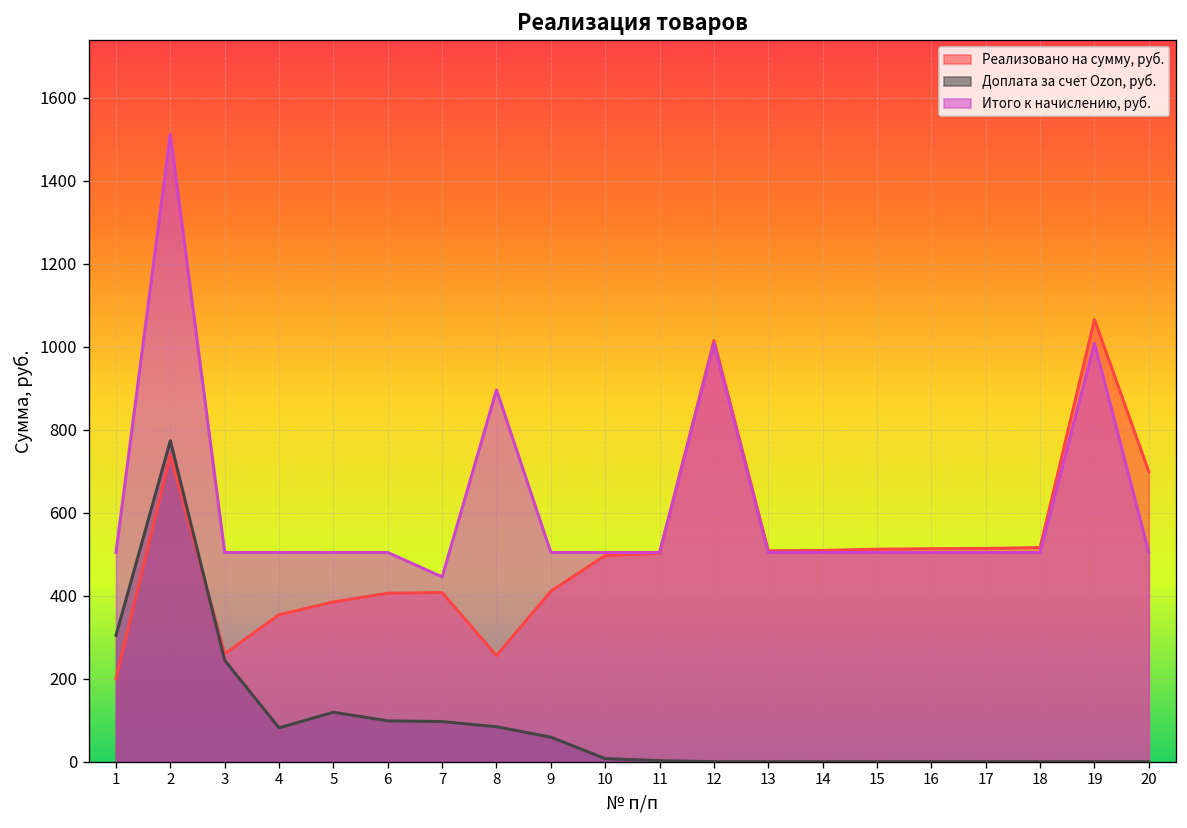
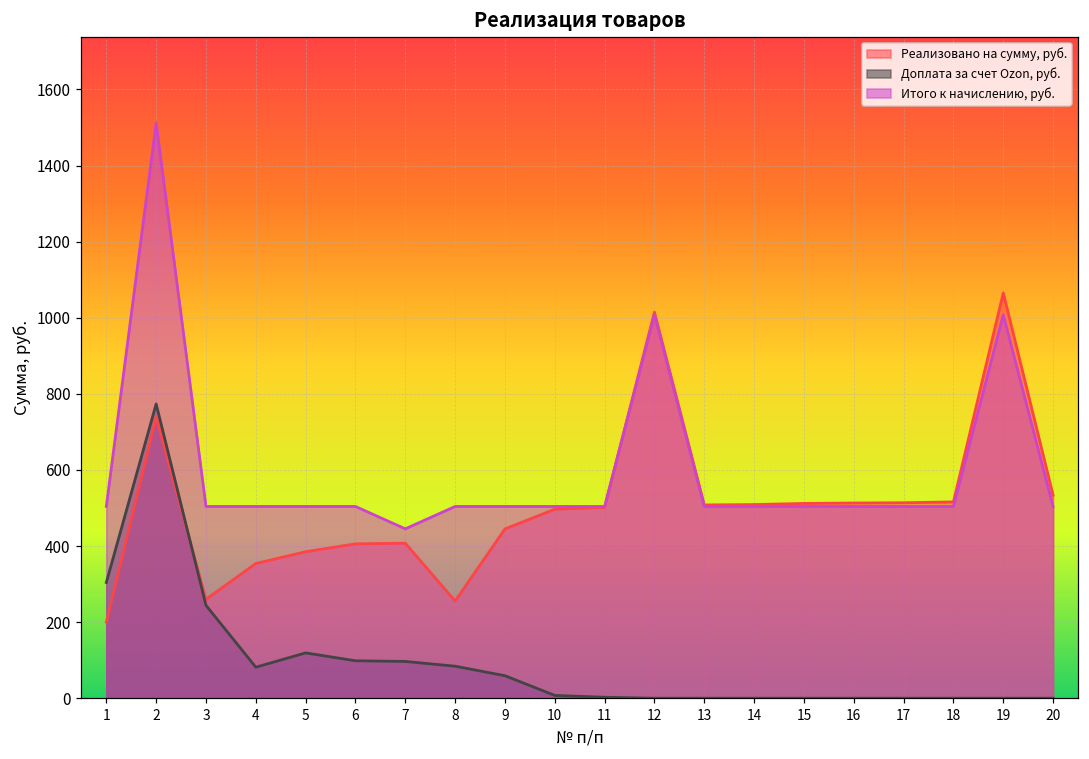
Итого к начислению, руб., 8: 900 -> 500
Реализовано на сумму, руб., 9: 410 -> 450
Реализовано на сумму, руб., 20: 700 -> 530
